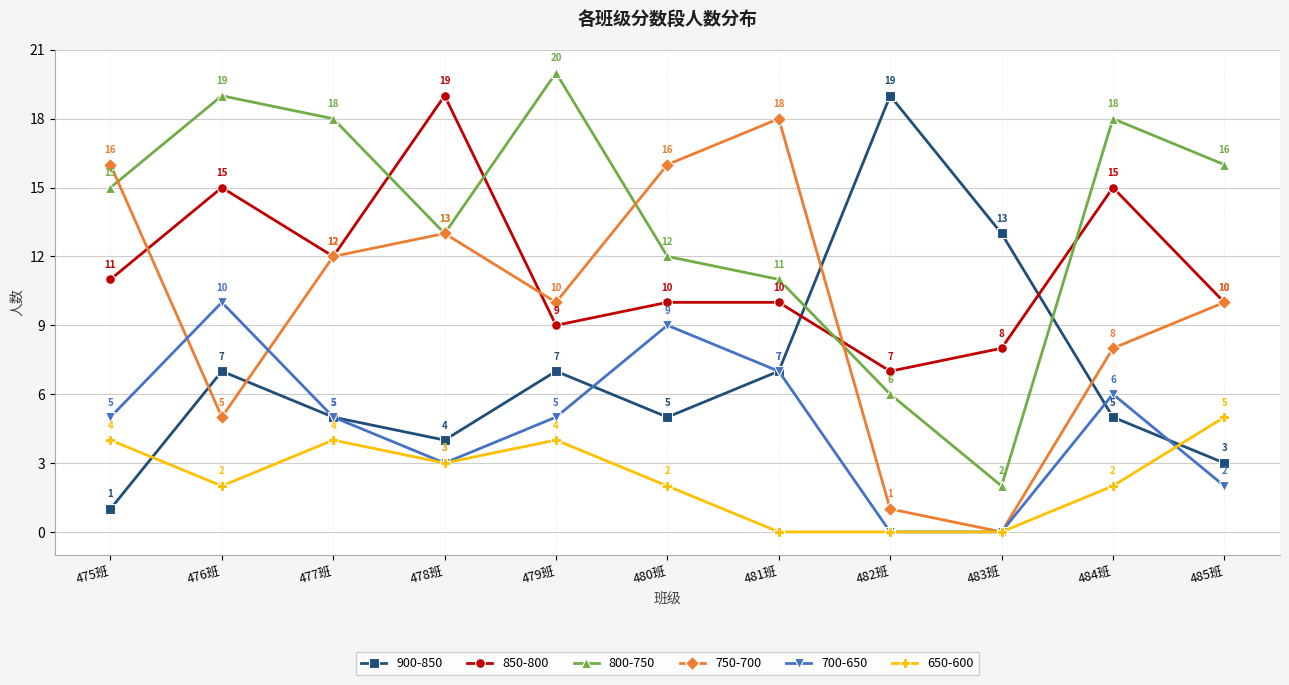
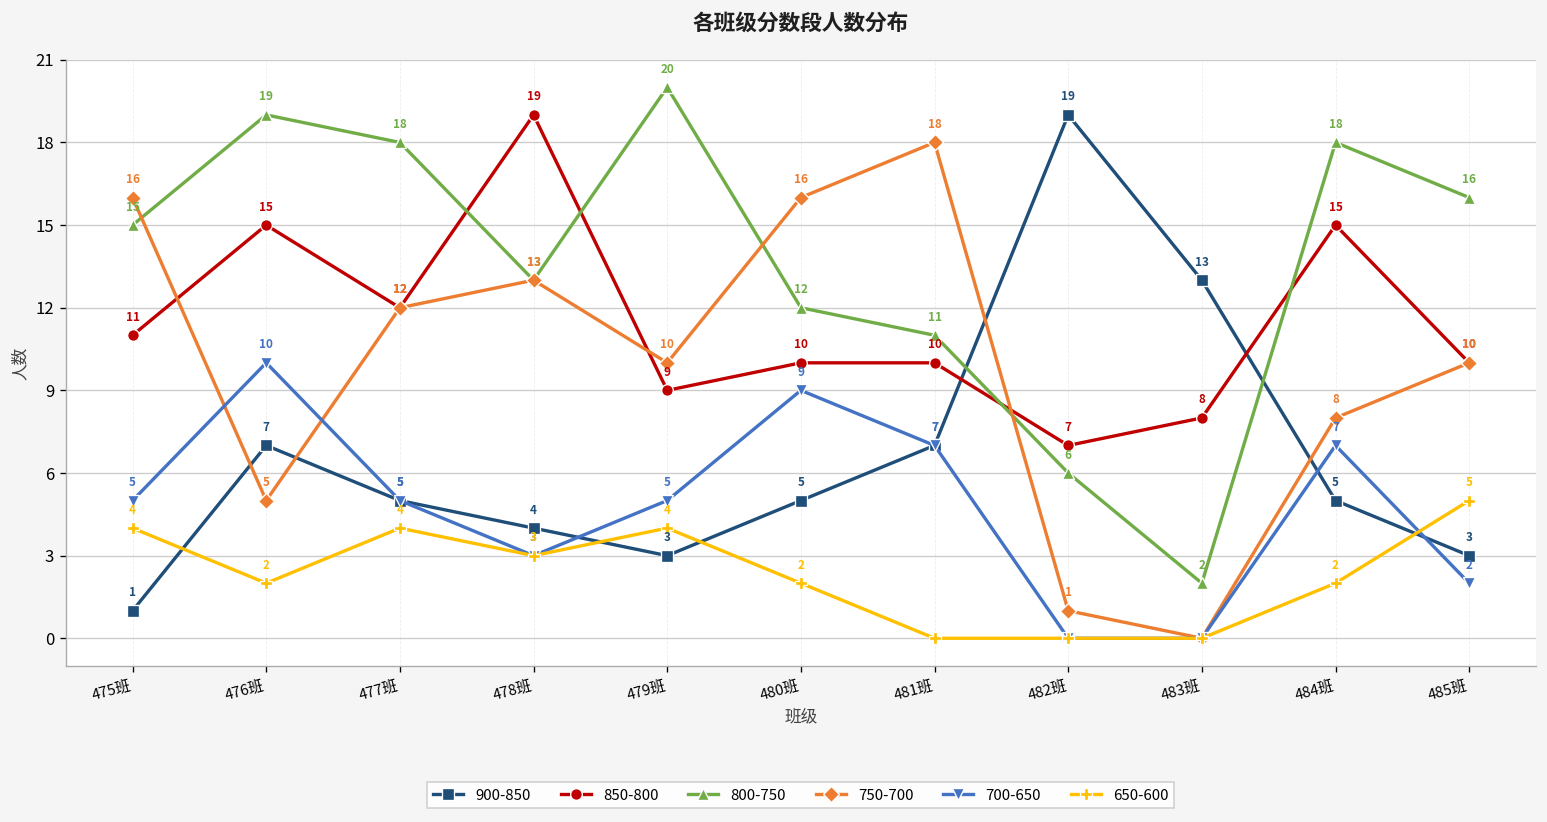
900-850, 479班: 7 -> 3
700-650, 484班: 6 -> 7
